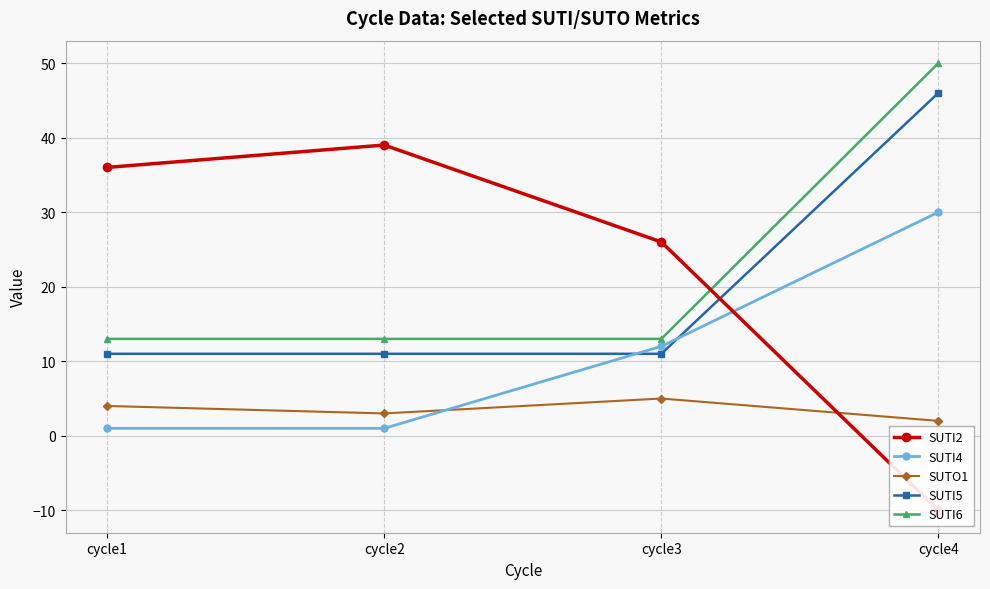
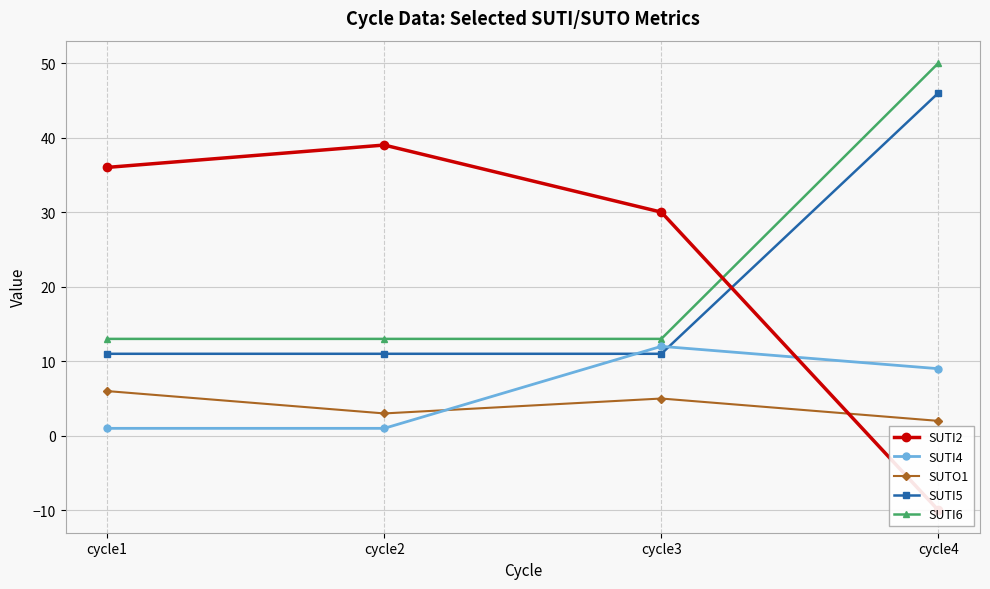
SUTO1, cycle1: 4 -> 6
SUTI2, cycle3: 26 -> 30
SUTI4, cycle4: 30 -> 9
